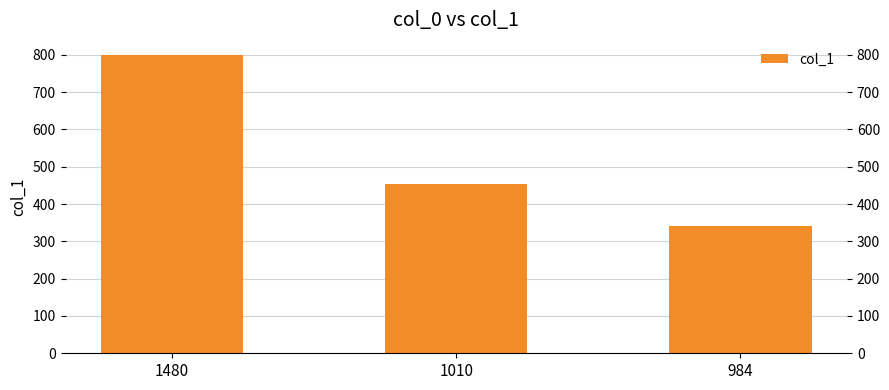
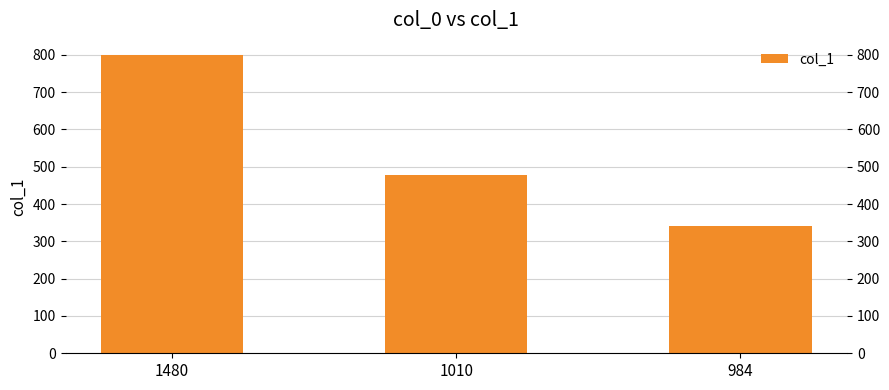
1010: 450 -> 480
